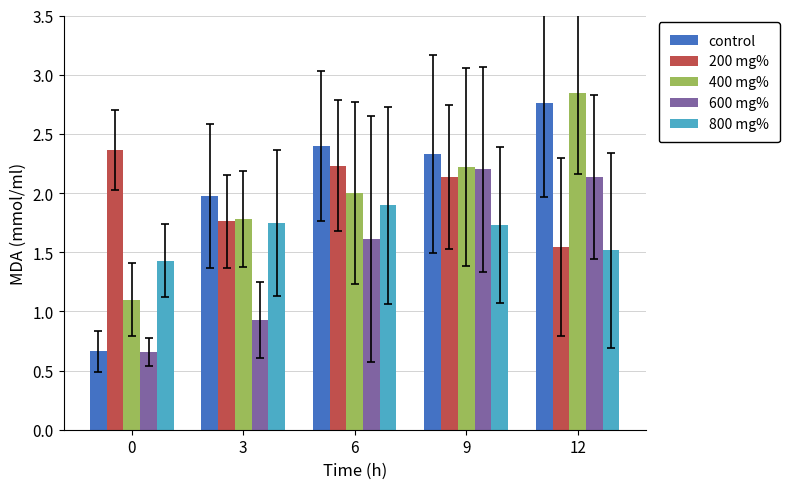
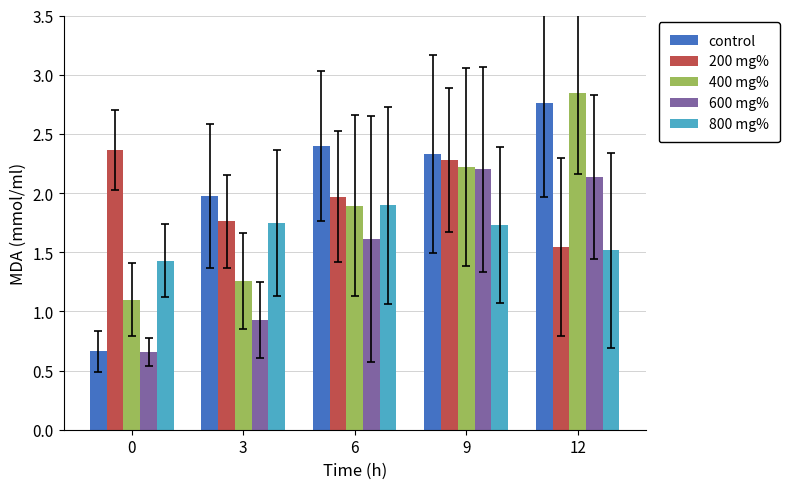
400 mg%, 3: 1.78 -> 1.26
200 mg%, 6: 2.23 -> 1.97
400 mg%, 6: 2.00 -> 1.89
200 mg%, 9: 2.14 -> 2.28
